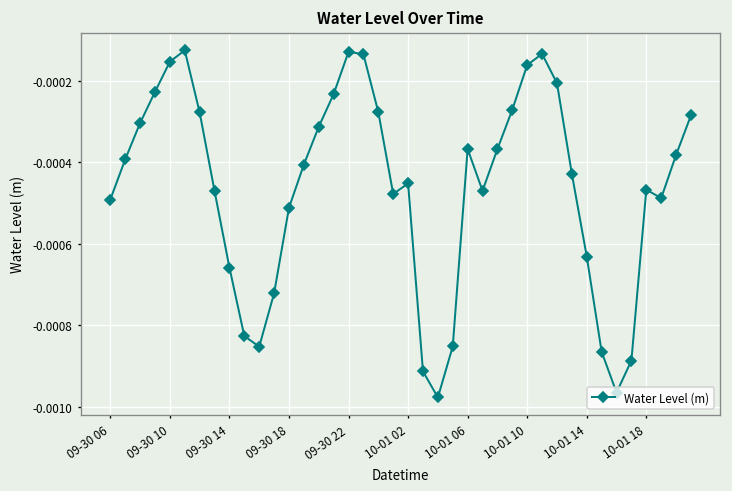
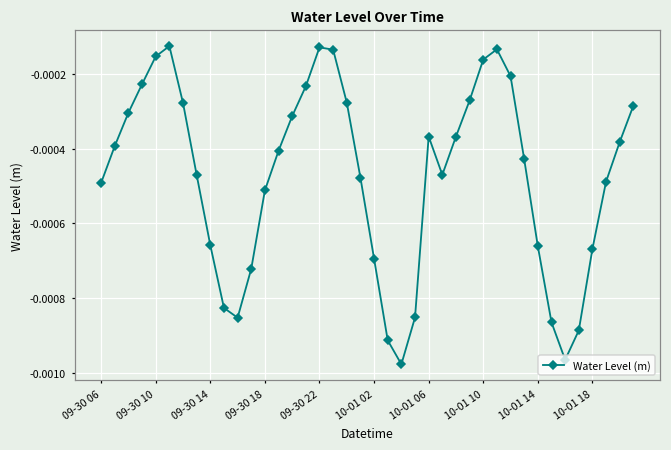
10-01 02: -0.00045 -> -0.00069
10-01 14: -0.00063 -> -0.00066
10-01 18: -0.00047 -> -0.00067
